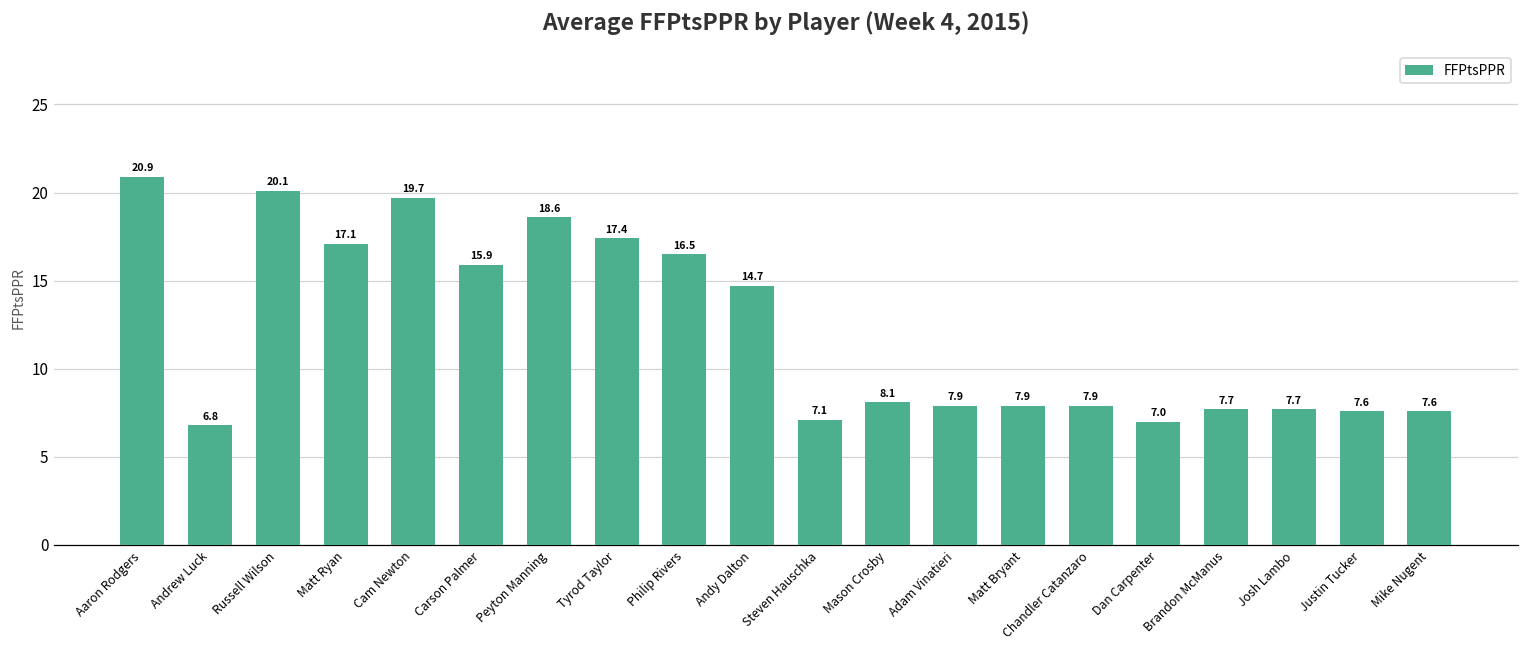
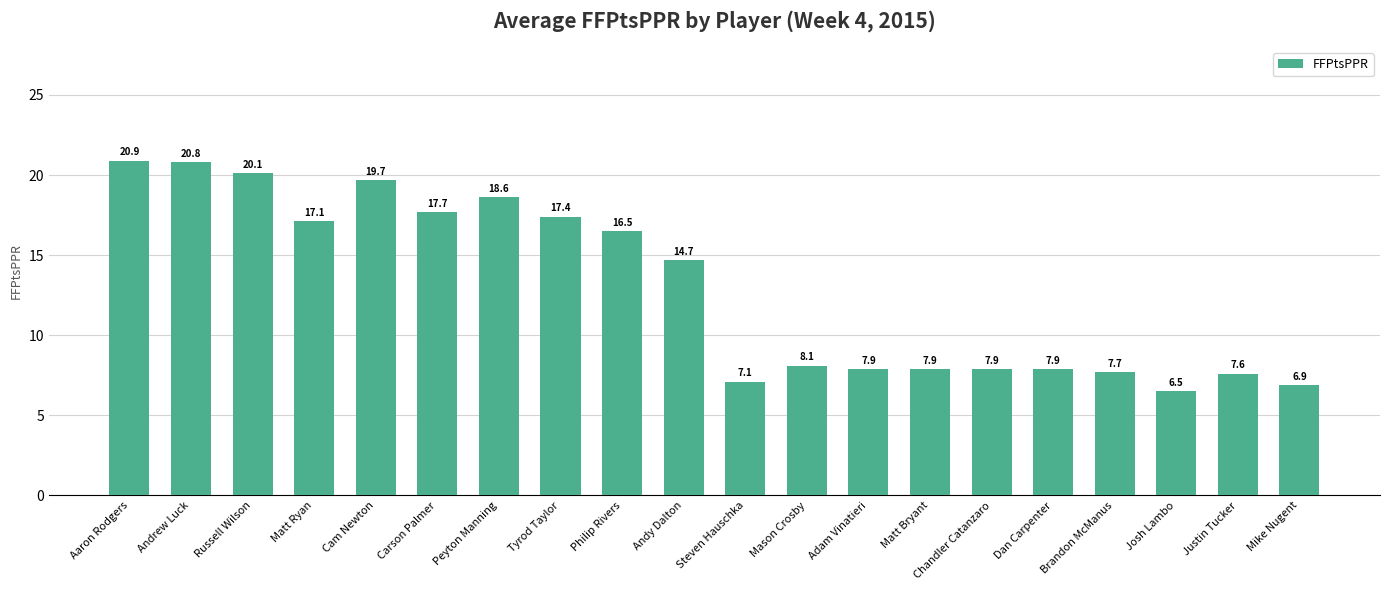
Andrew Luck: 6.8 -> 20.8
Carson Palmer: 15.9 -> 17.7
Dan Carpenter: 7.0 -> 7.9
Josh Lambo: 7.7 -> 6.5
Mike Nugent: 7.6 -> 6.9
